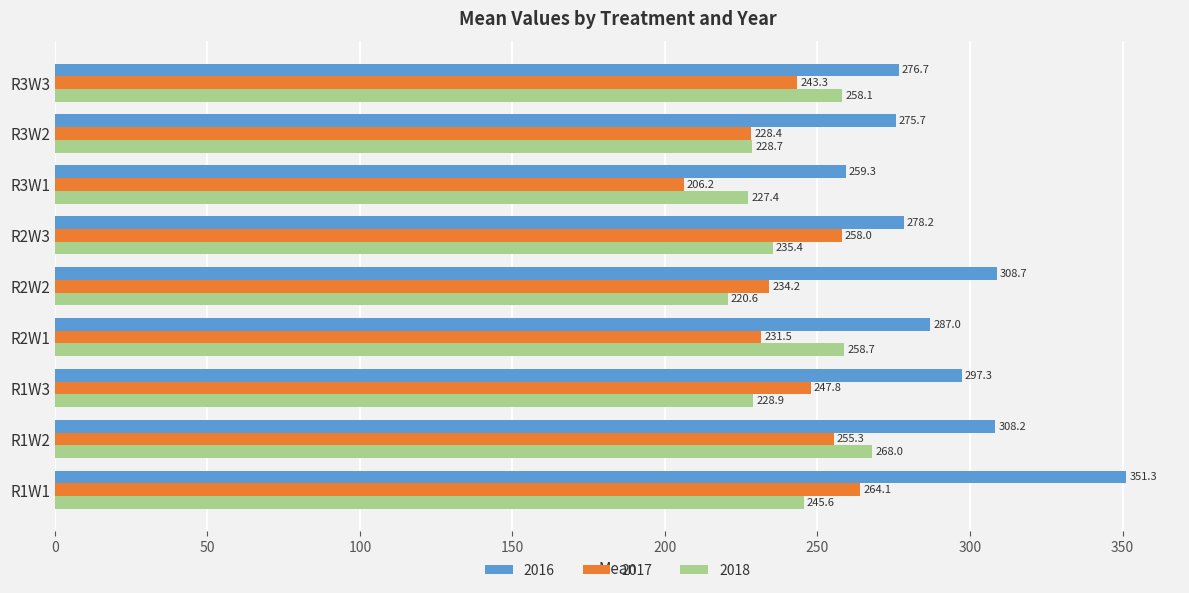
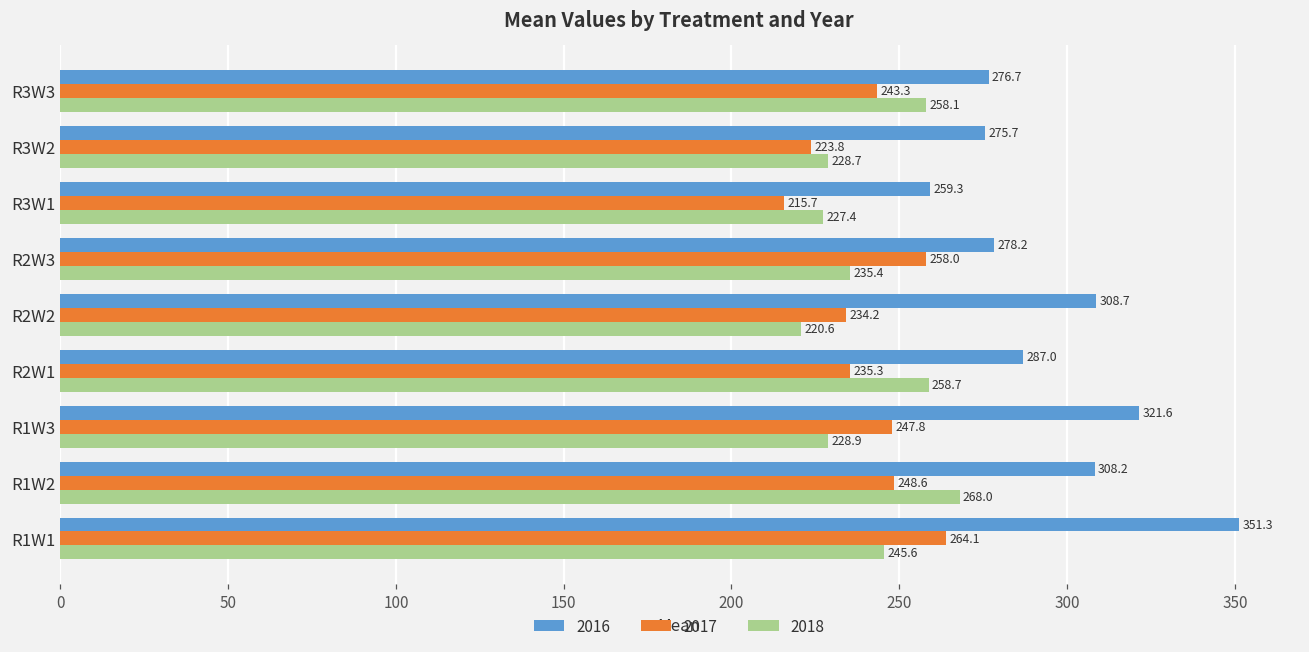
2017, R3W2: 228.4 -> 223.8
2017, R3W1: 206.2 -> 215.7
2017, R2W1: 231.5 -> 235.3
2016, R1W3: 297.3 -> 321.6
2017, R1W2: 255.3 -> 248.6
